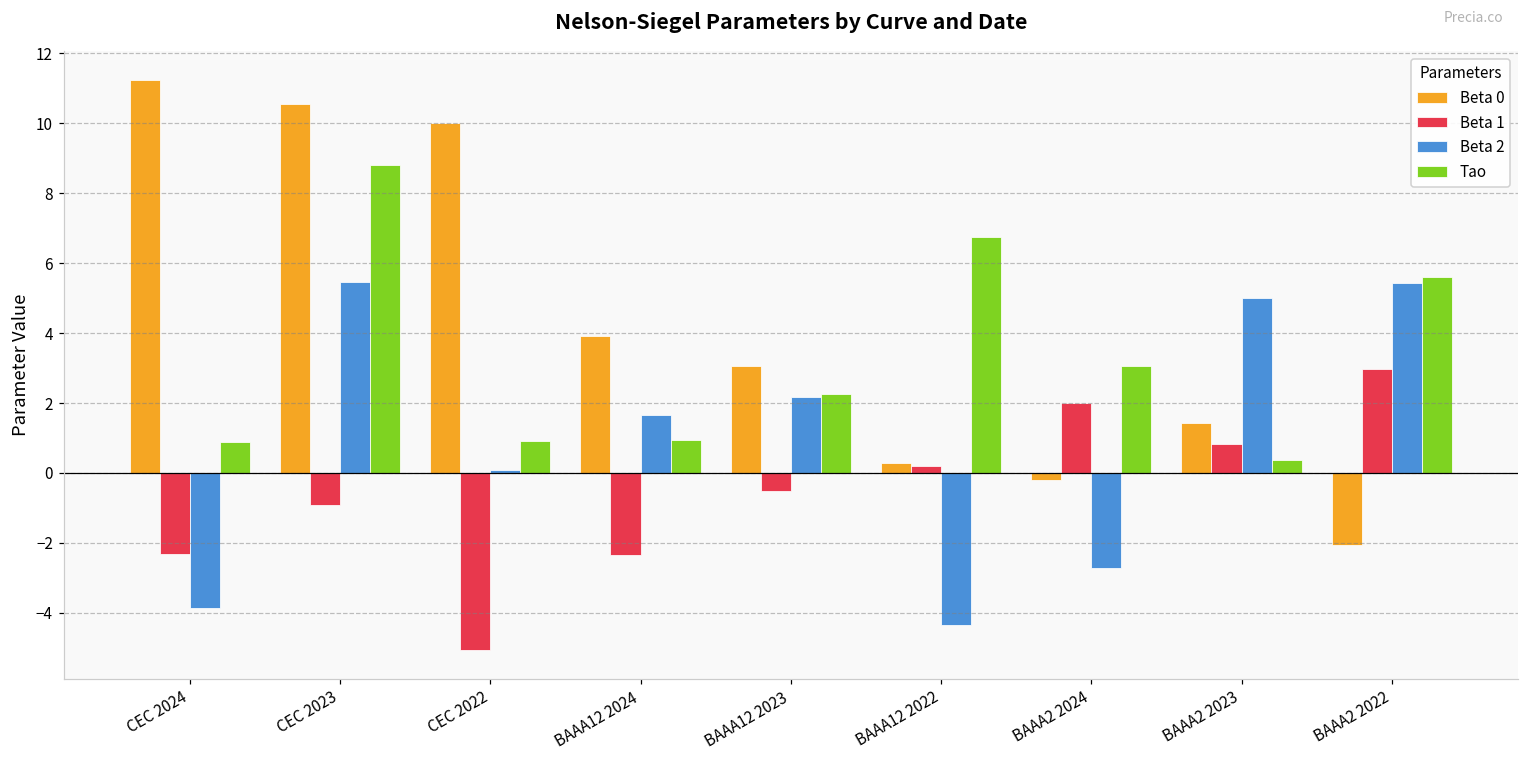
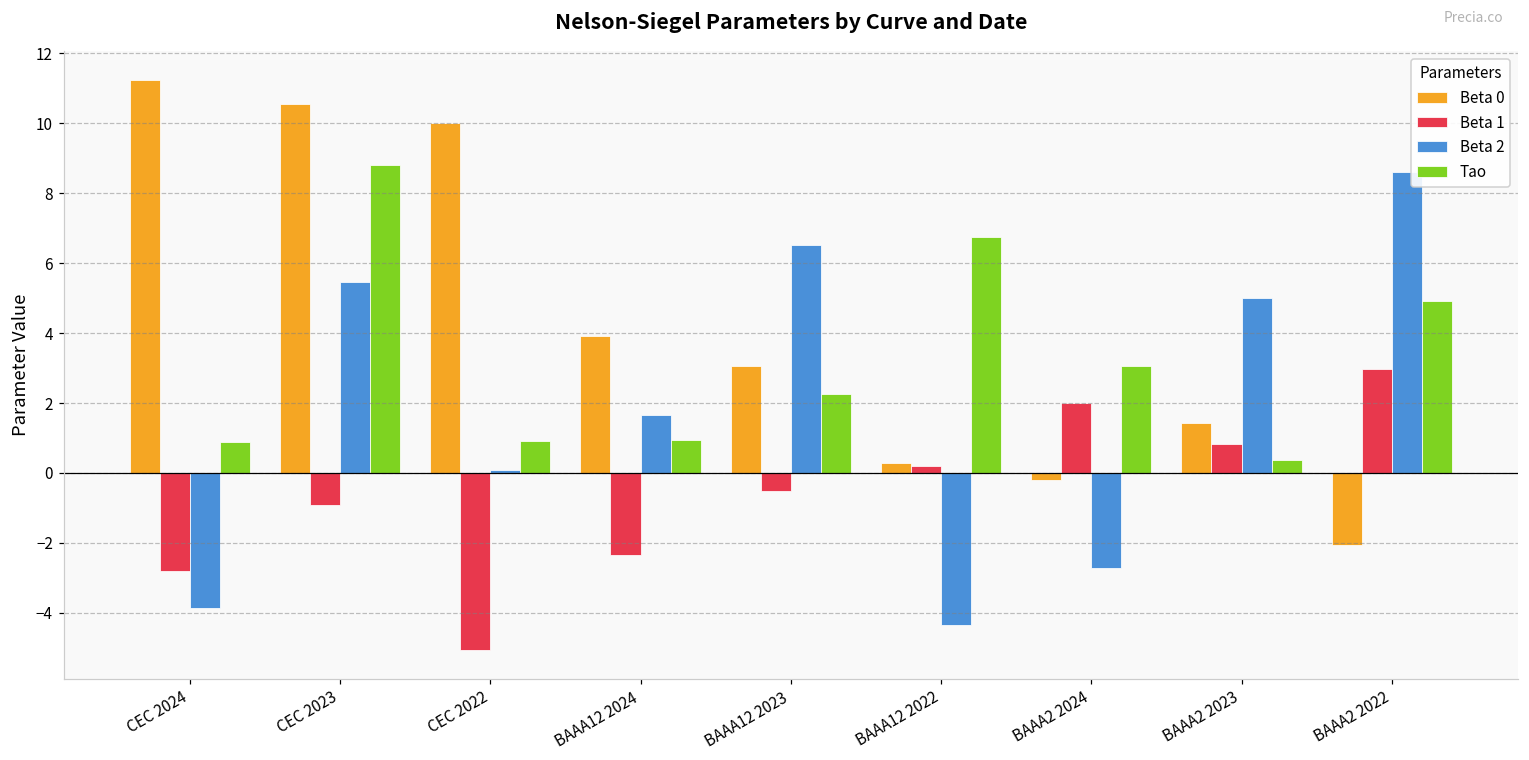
Beta 1, CEC 2024: -2.3 -> -2.8
Beta 2, BAAA12 2023: 2.2 -> 6.5
Beta 2, BAAA2 2022: 5.4 -> 8.6
Tao, BAAA2 2022: 5.6 -> 4.9
